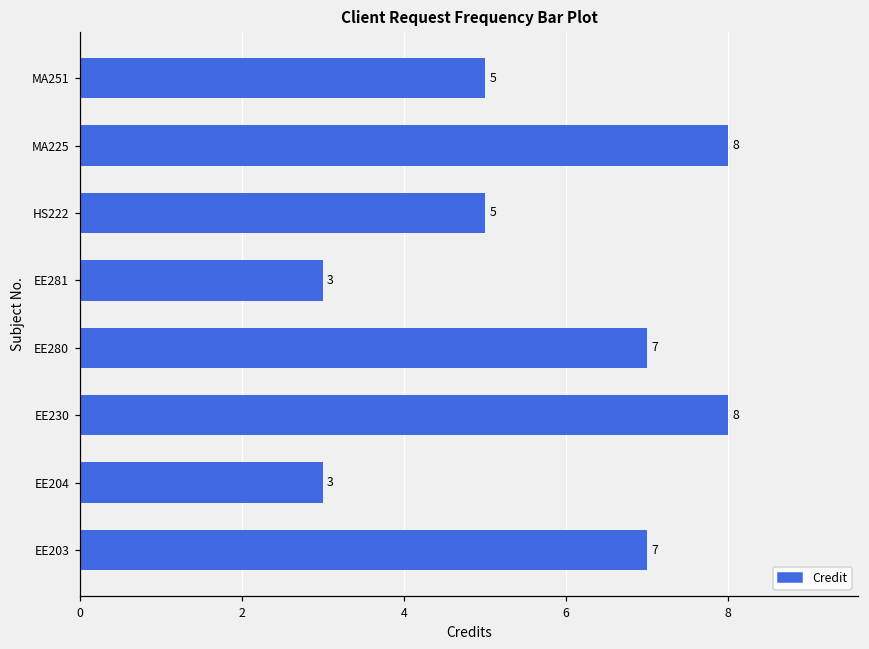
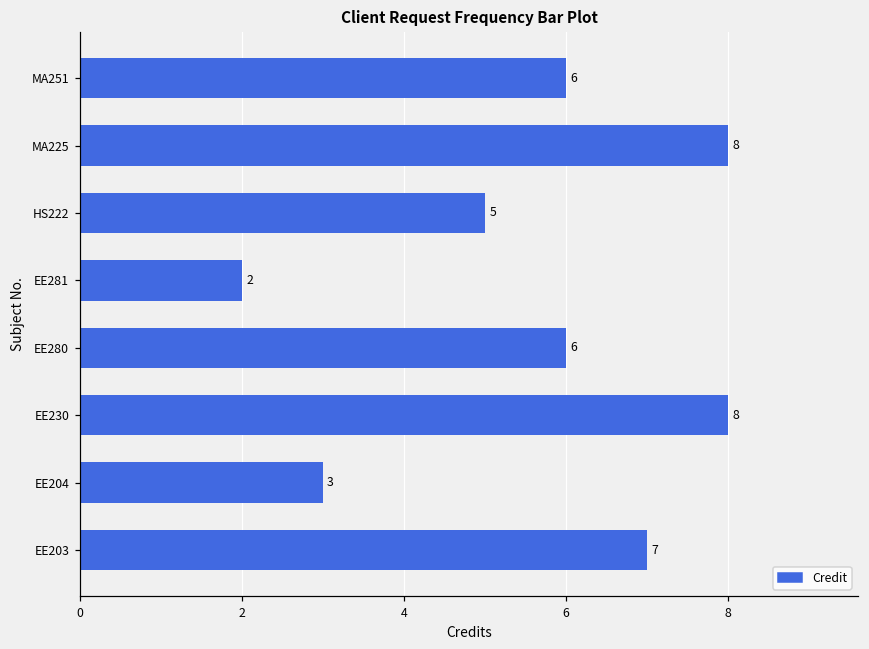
MA251: 5 -> 6
EE281: 3 -> 2
EE280: 7 -> 6
